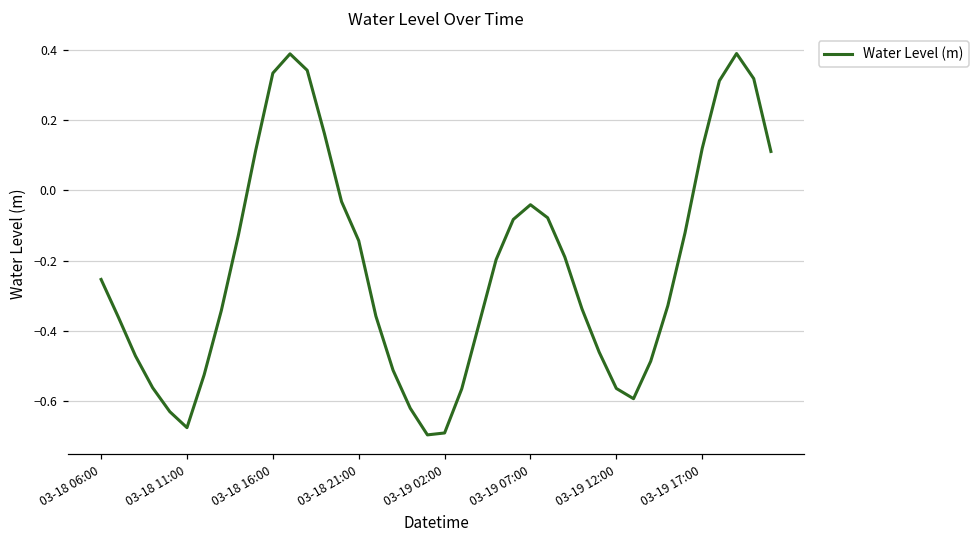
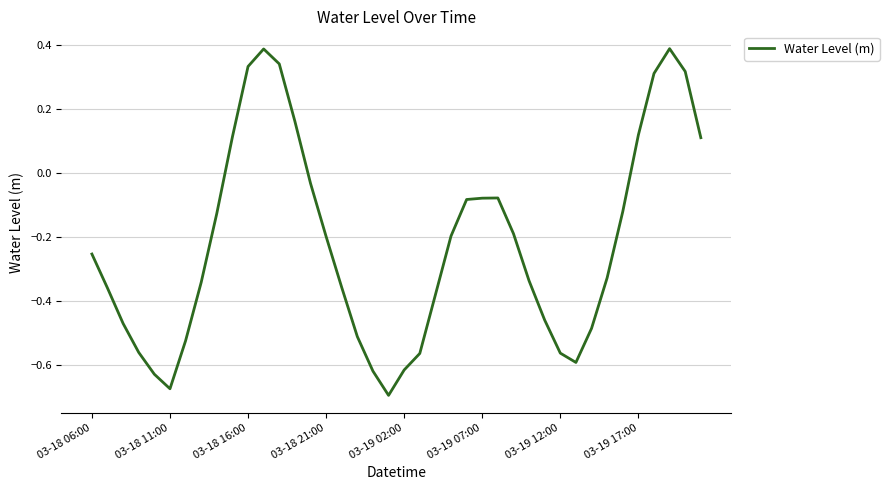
03-18 21:00: -0.14 -> -0.20
03-19 02:00: -0.69 -> -0.62
03-19 07:00: -0.04 -> -0.08
